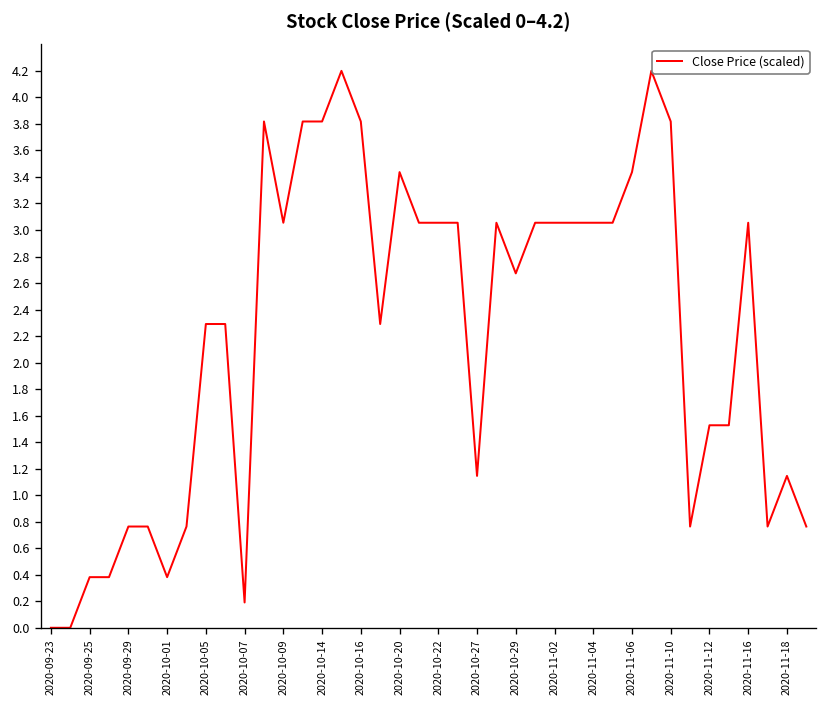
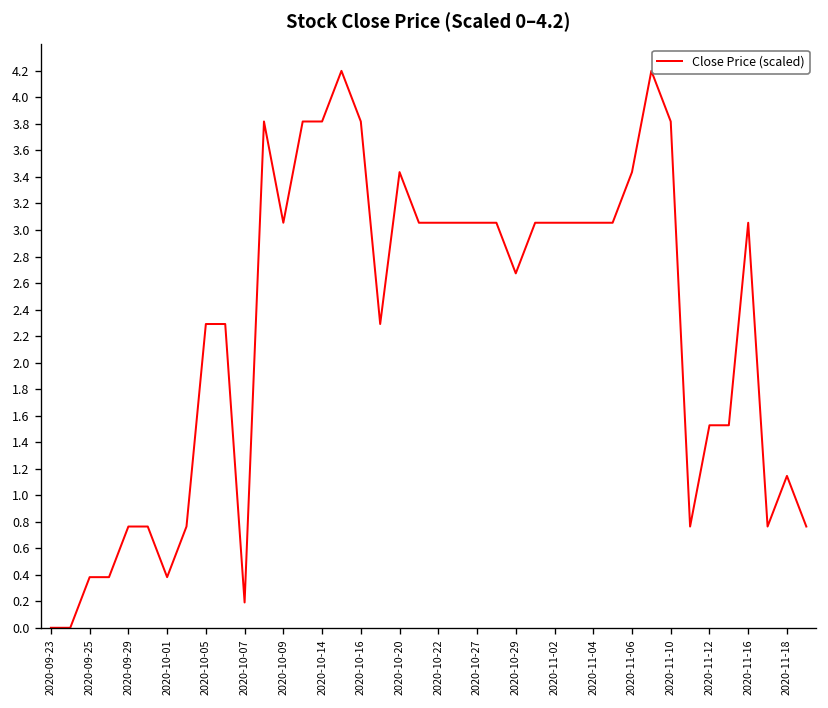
2020-10-27: 1.15 -> 3.05
